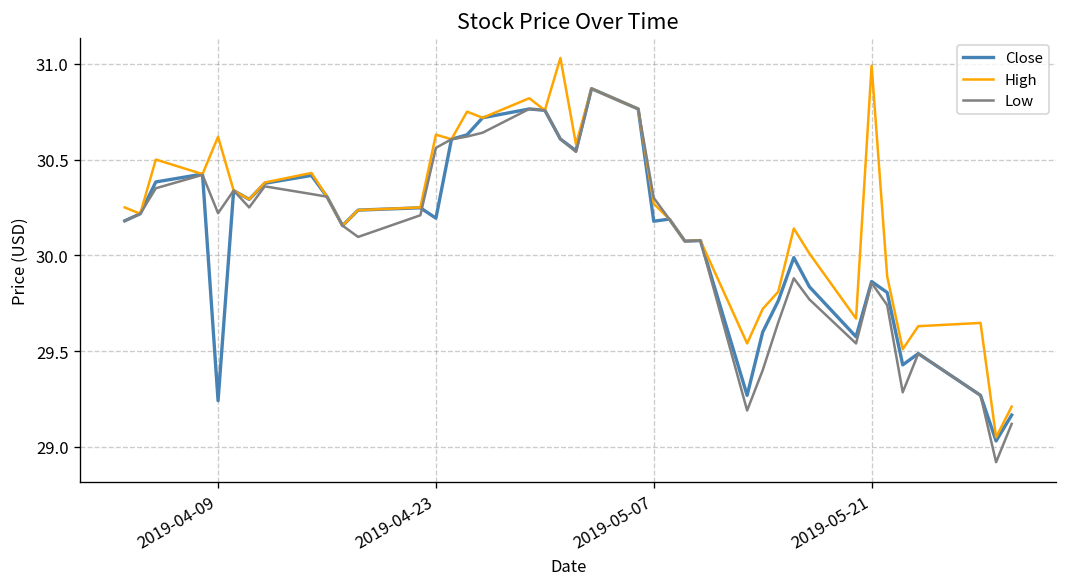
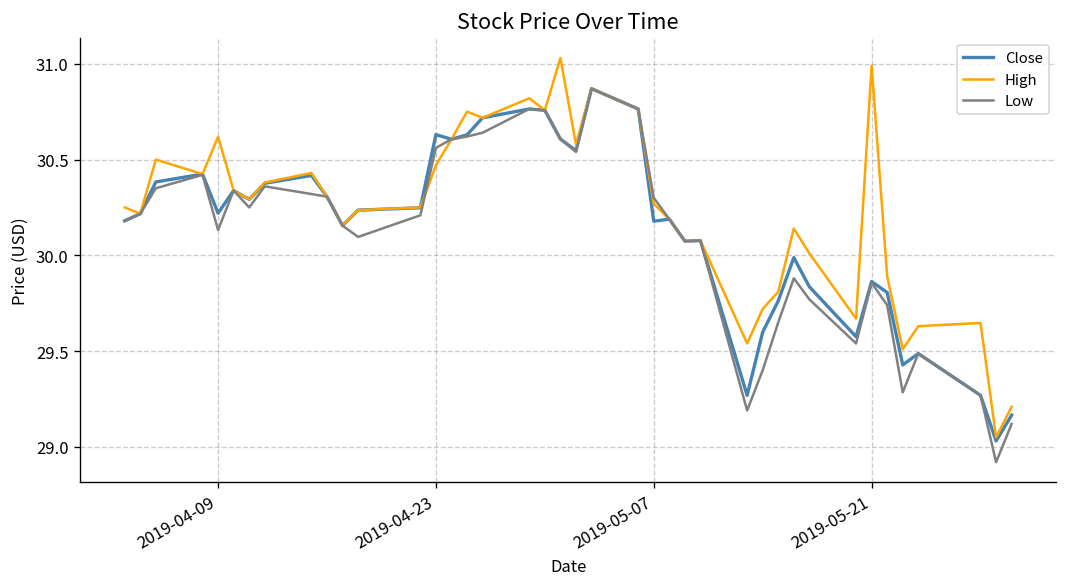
Close, 2019-04-09: 29.24 -> 30.22
Low, 2019-04-09: 30.22 -> 30.13
Close, 2019-04-23: 30.19 -> 30.63
High, 2019-04-23: 30.63 -> 30.47
